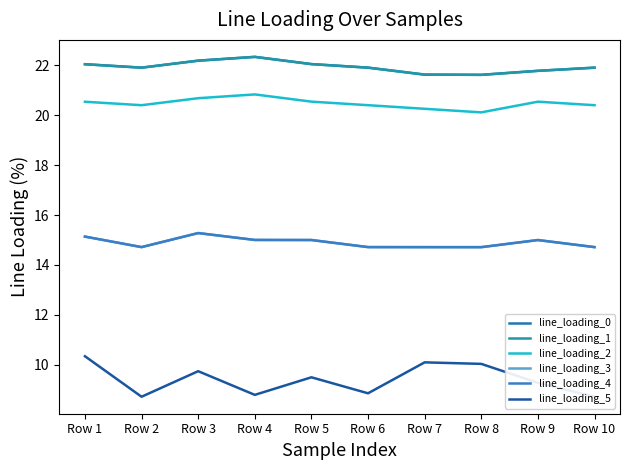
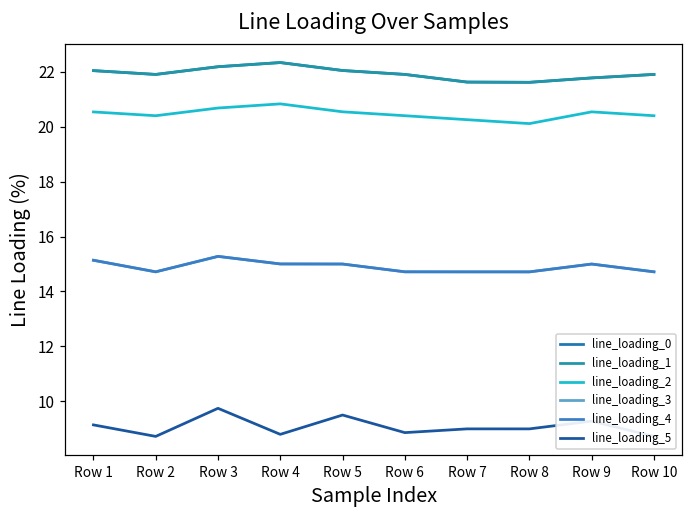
line_loading_5, Row 1: 10.3 -> 9.1
line_loading_5, Row 7: 10.1 -> 9.0
line_loading_5, Row 8: 10.0 -> 9.0
